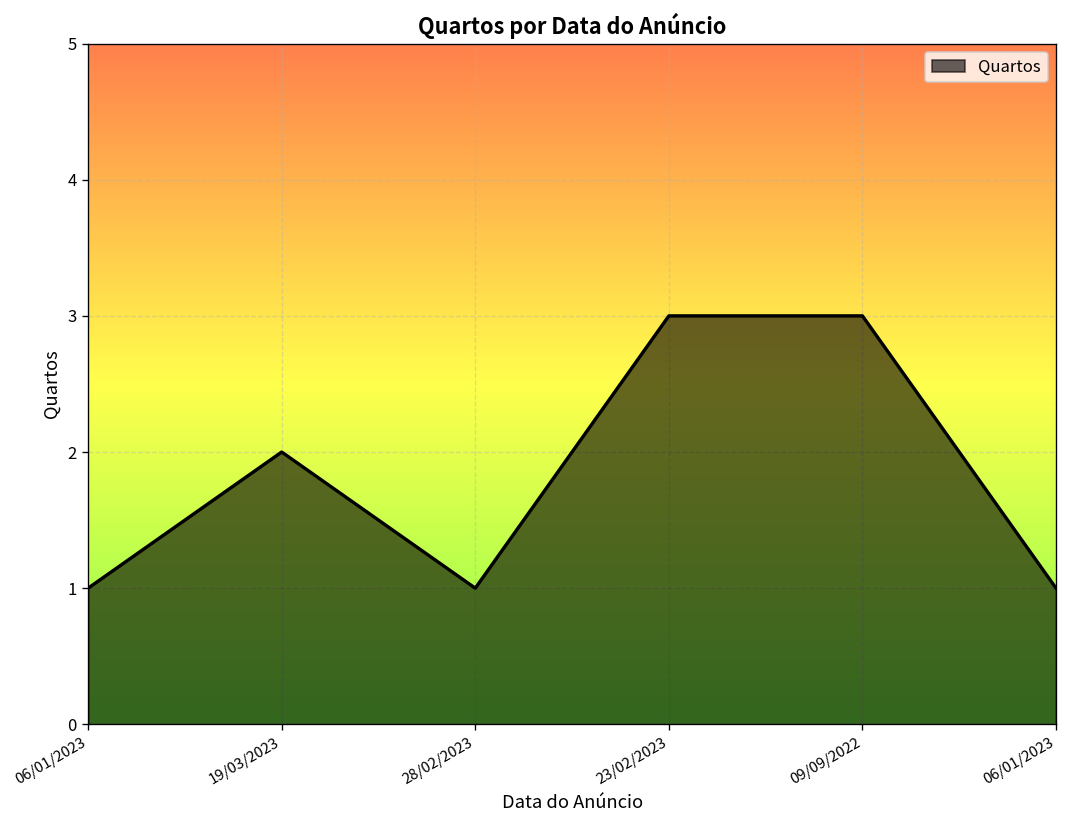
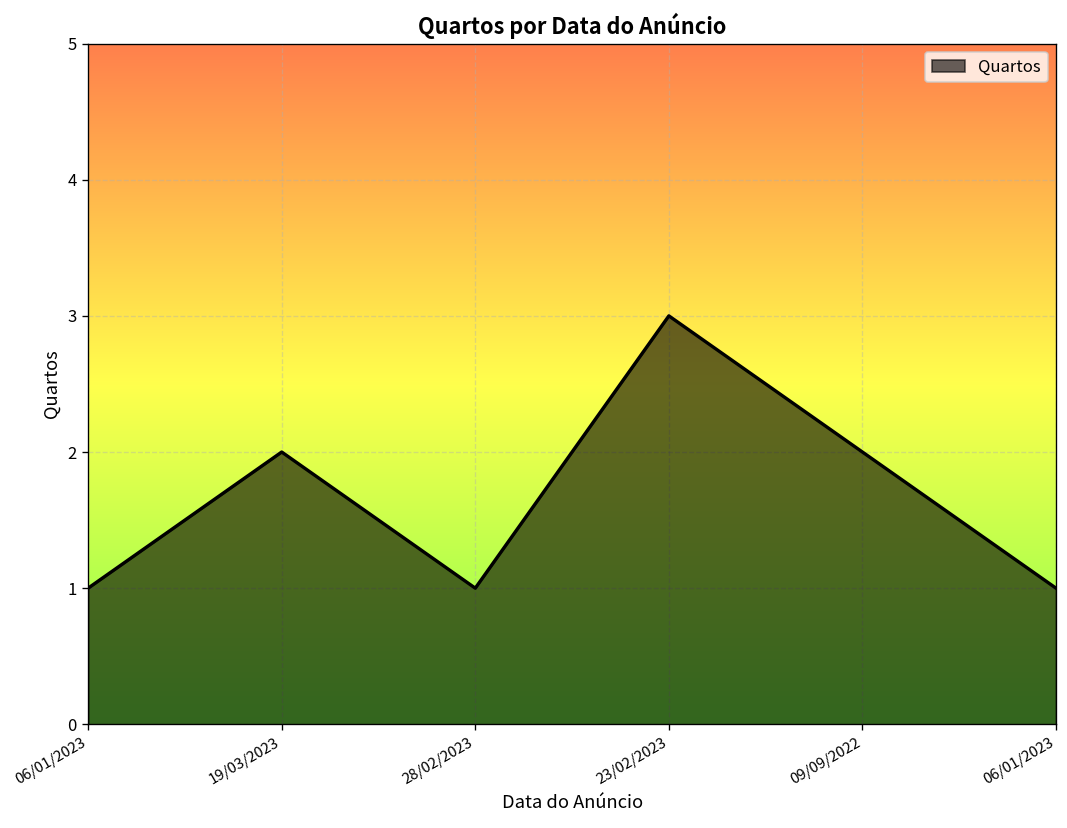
09/09/2022: 3 -> 2
